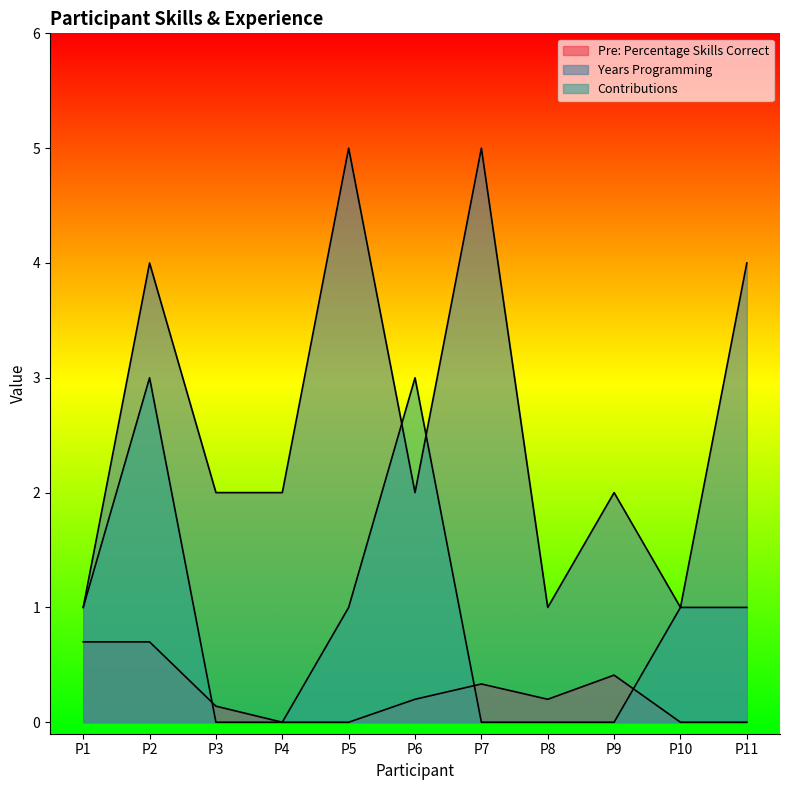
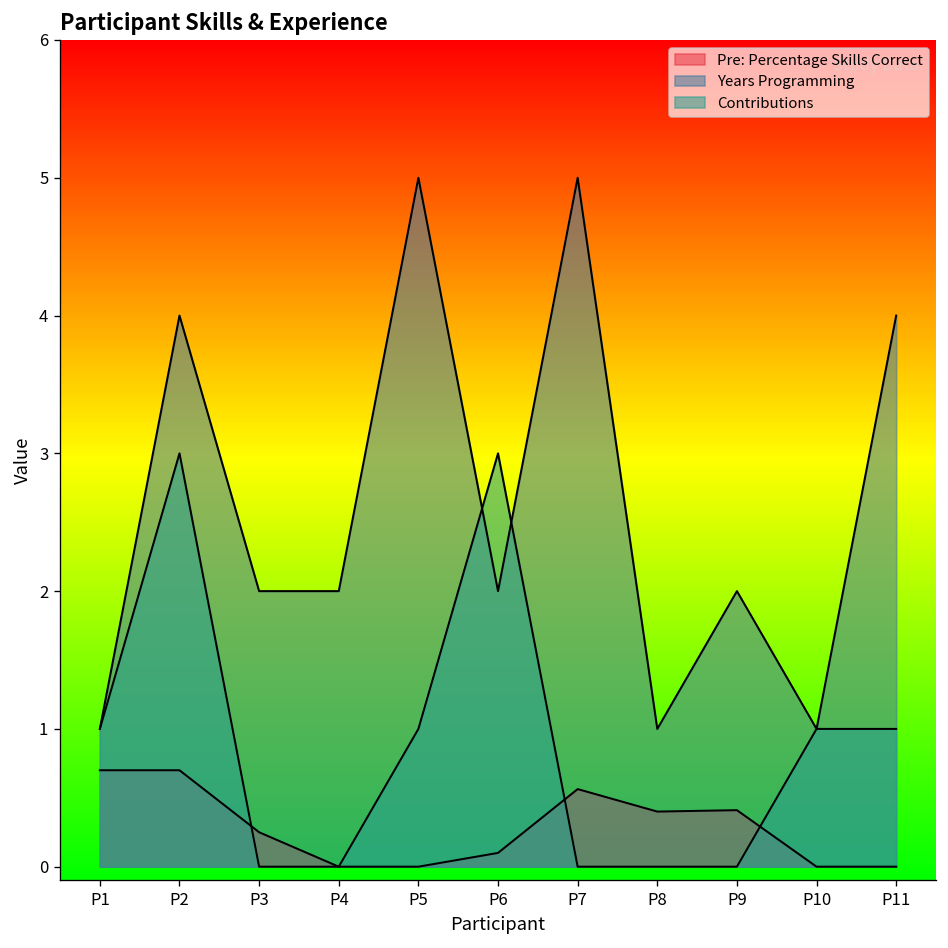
Pre: Percentage Skills Correct, P3: 0.14 -> 0.25
Pre: Percentage Skills Correct, P6: 0.2 -> 0.1
Pre: Percentage Skills Correct, P7: 0.33 -> 0.56
Pre: Percentage Skills Correct, P8: 0.2 -> 0.4
